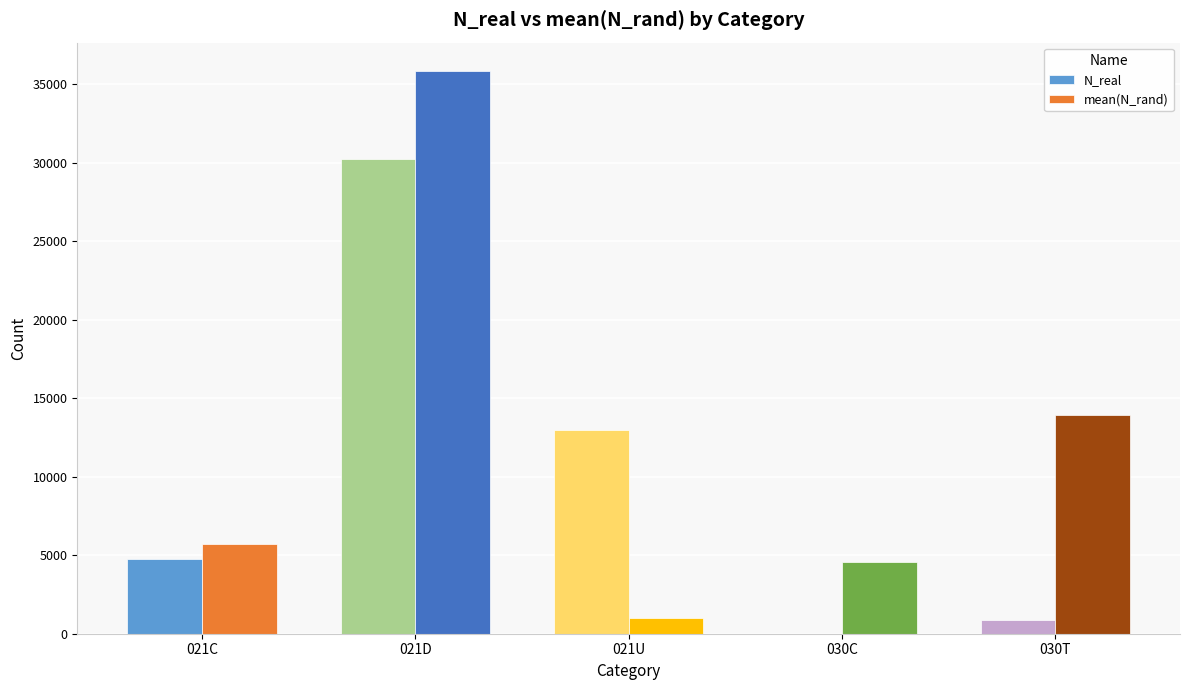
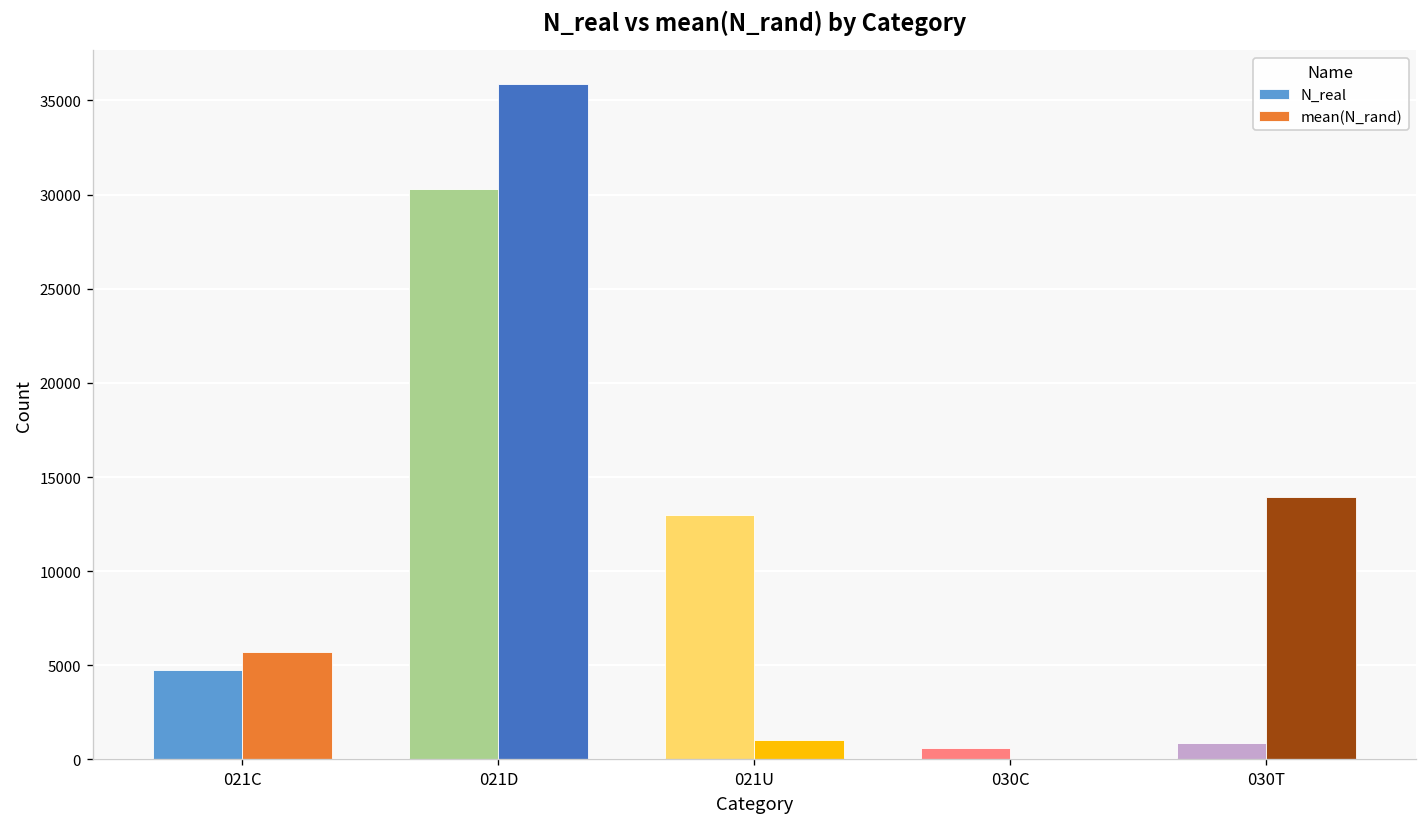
N_real, 030C: 0 -> 600
mean(N_rand), 030C: 4600 -> 0
